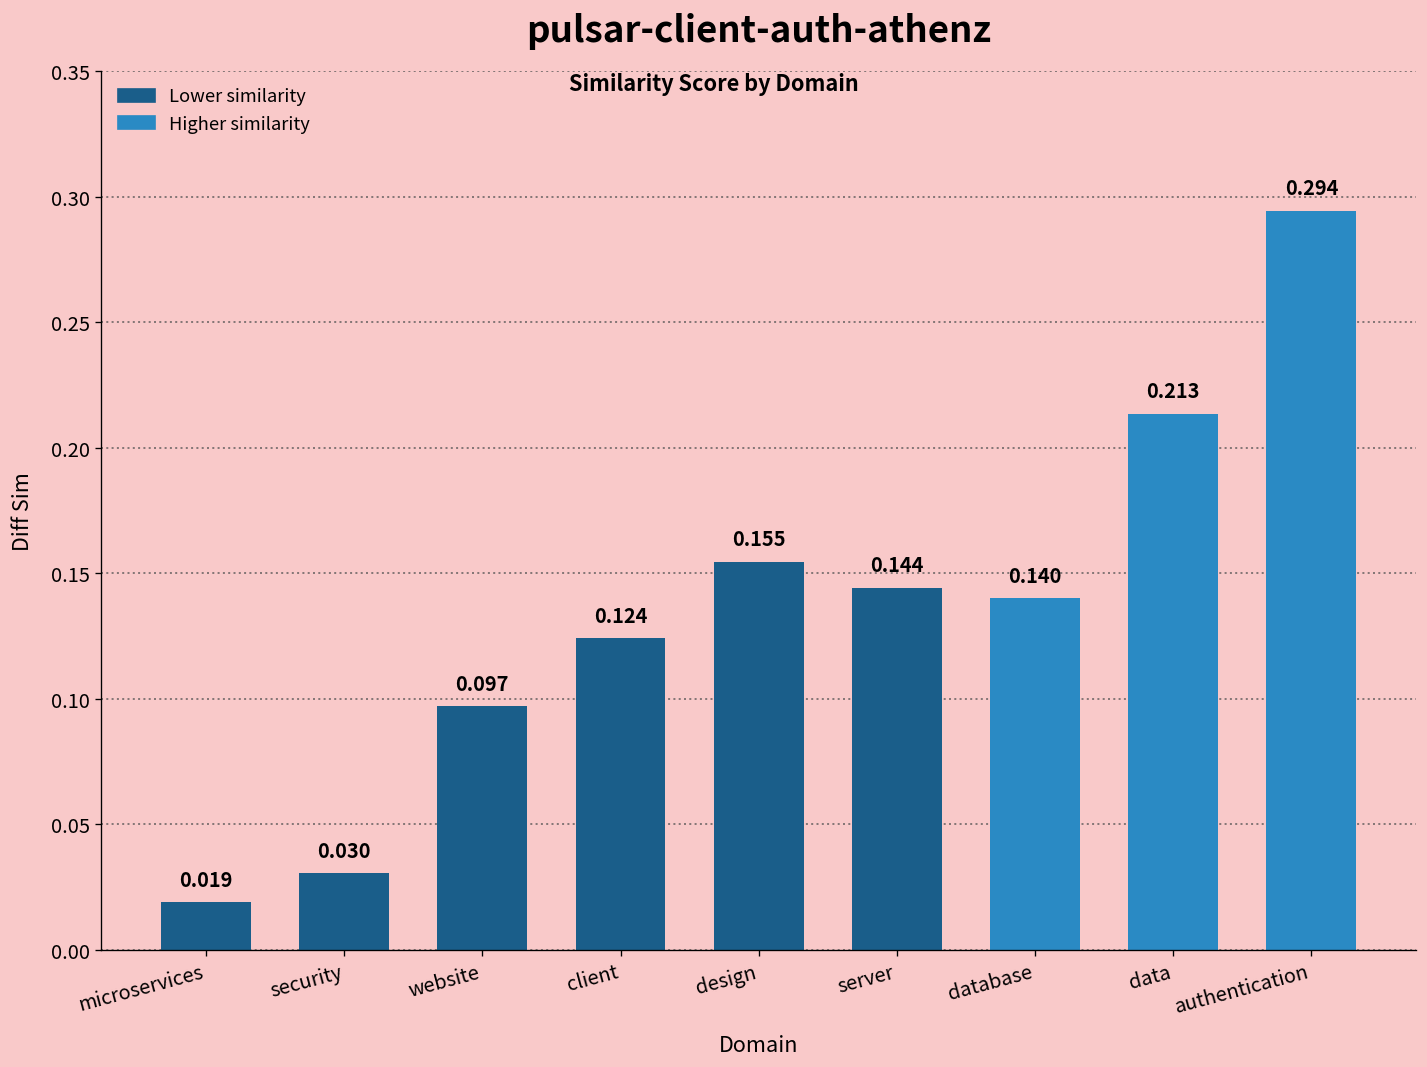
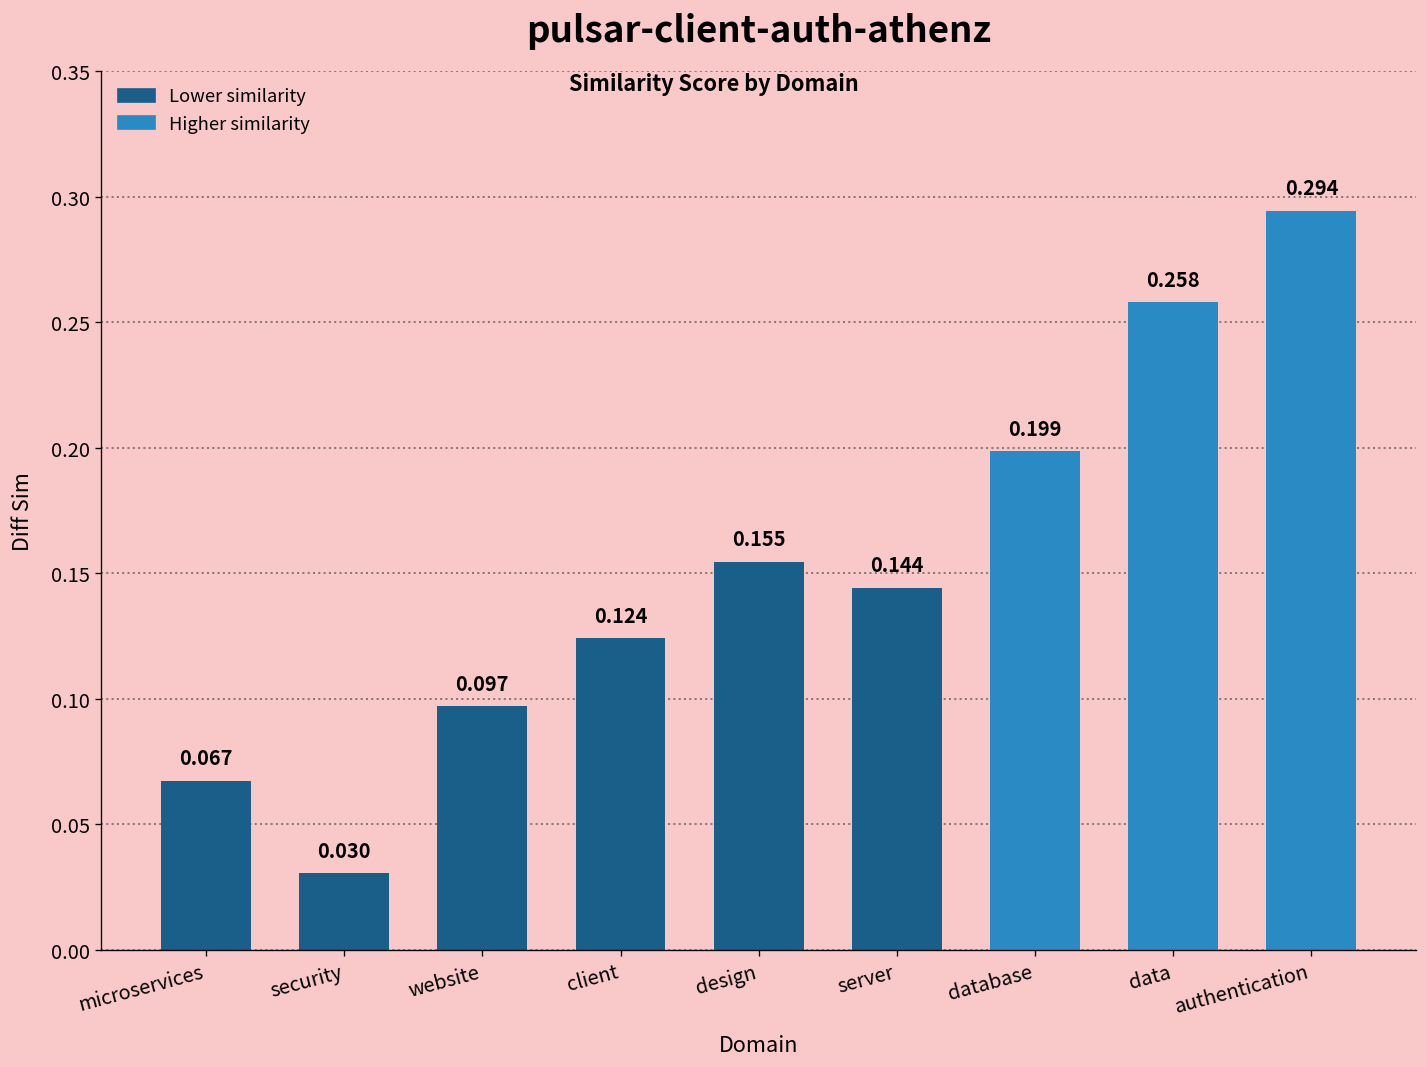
microservices: 0.019 -> 0.067
database: 0.140 -> 0.199
data: 0.213 -> 0.258
